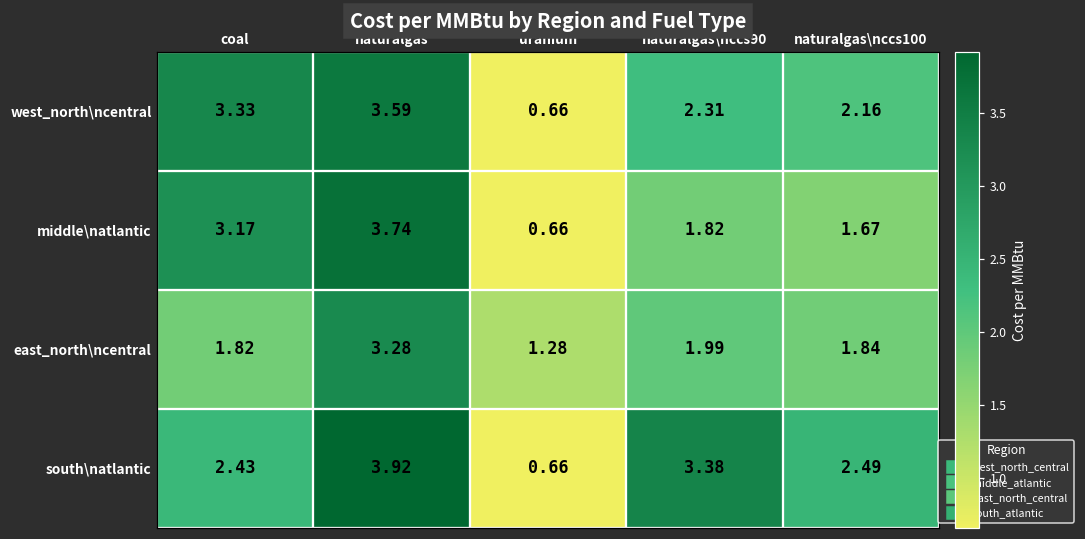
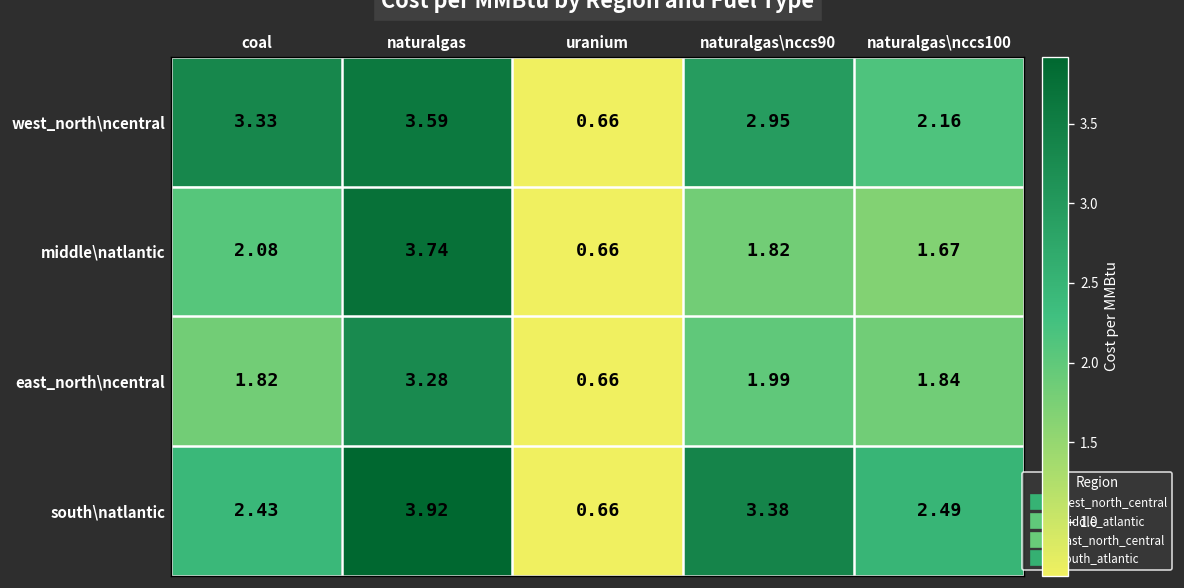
west_north\ncentral, naturalgas\nccs90: 2.31 -> 2.95
middle\natlantic, coal: 3.17 -> 2.08
east_north\ncentral, uranium: 1.28 -> 0.66
